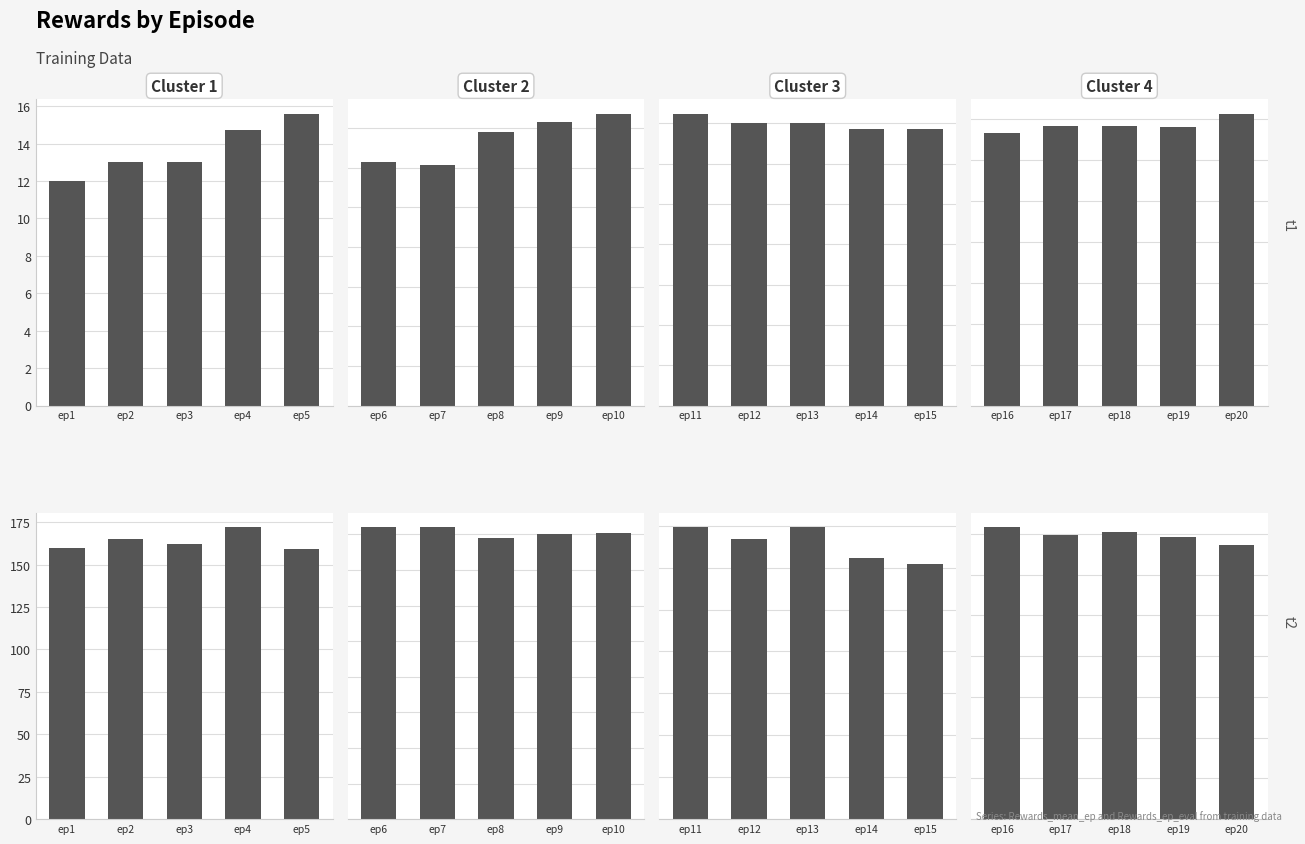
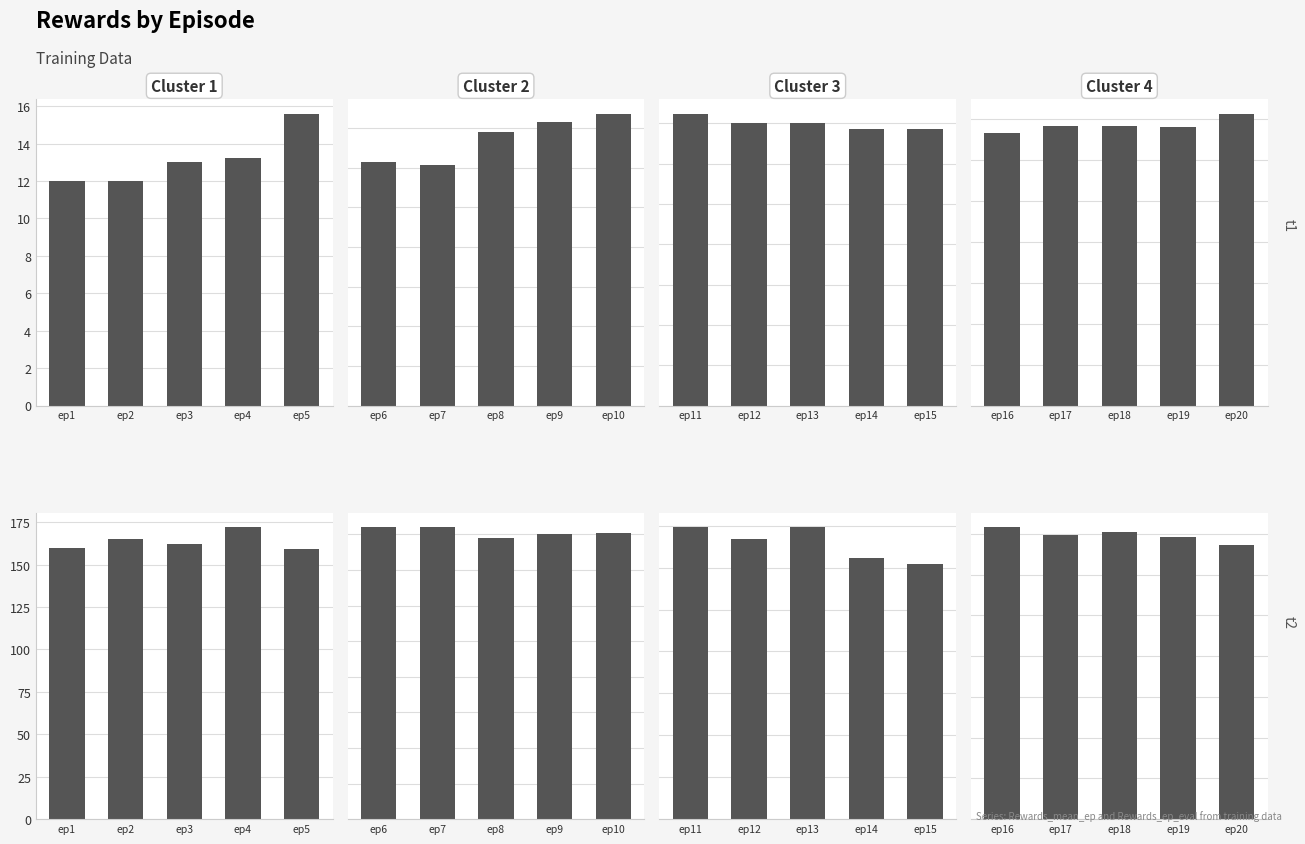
Cluster 1, ep2: 13 -> 12
Cluster 1, ep4: 14.7 -> 13.3
